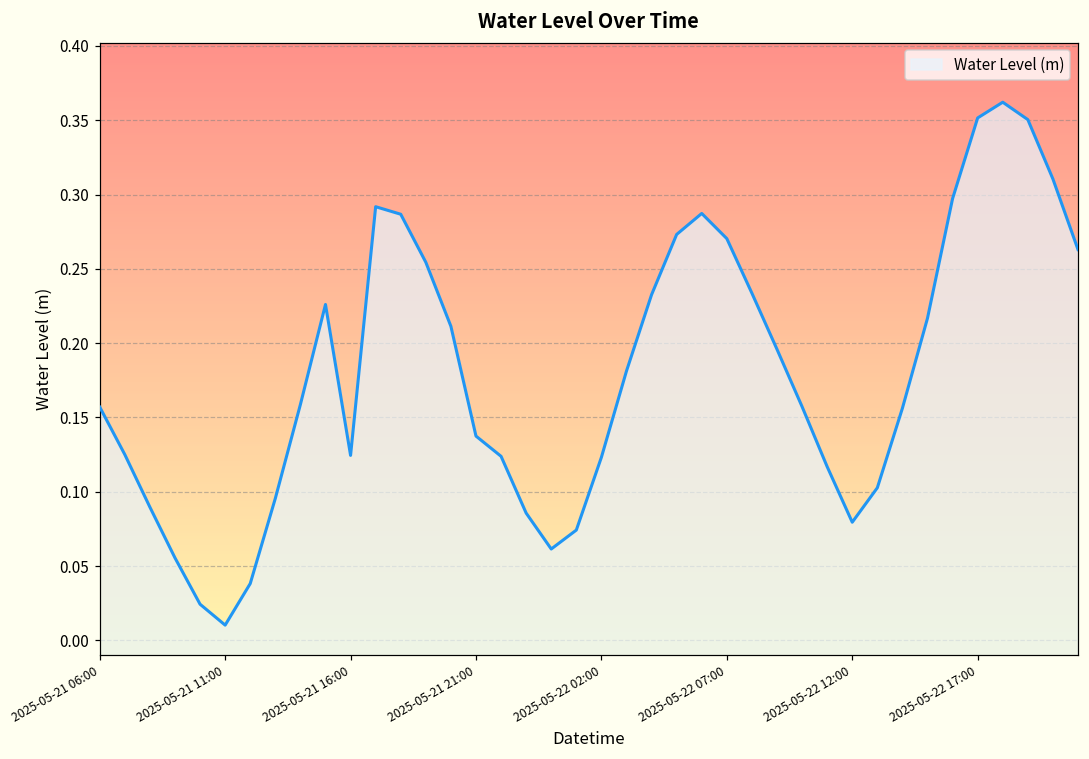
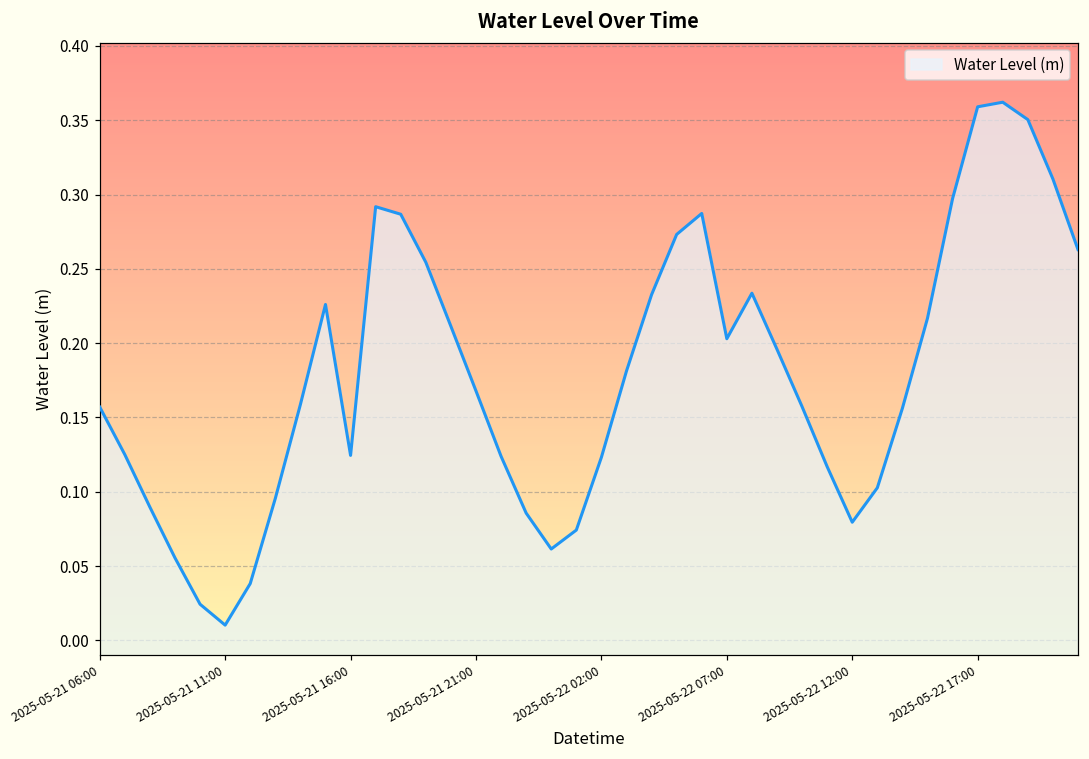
2025-05-21 21:00: 0.137 -> 0.168
2025-05-22 07:00: 0.270 -> 0.203
2025-05-22 17:00: 0.352 -> 0.359
